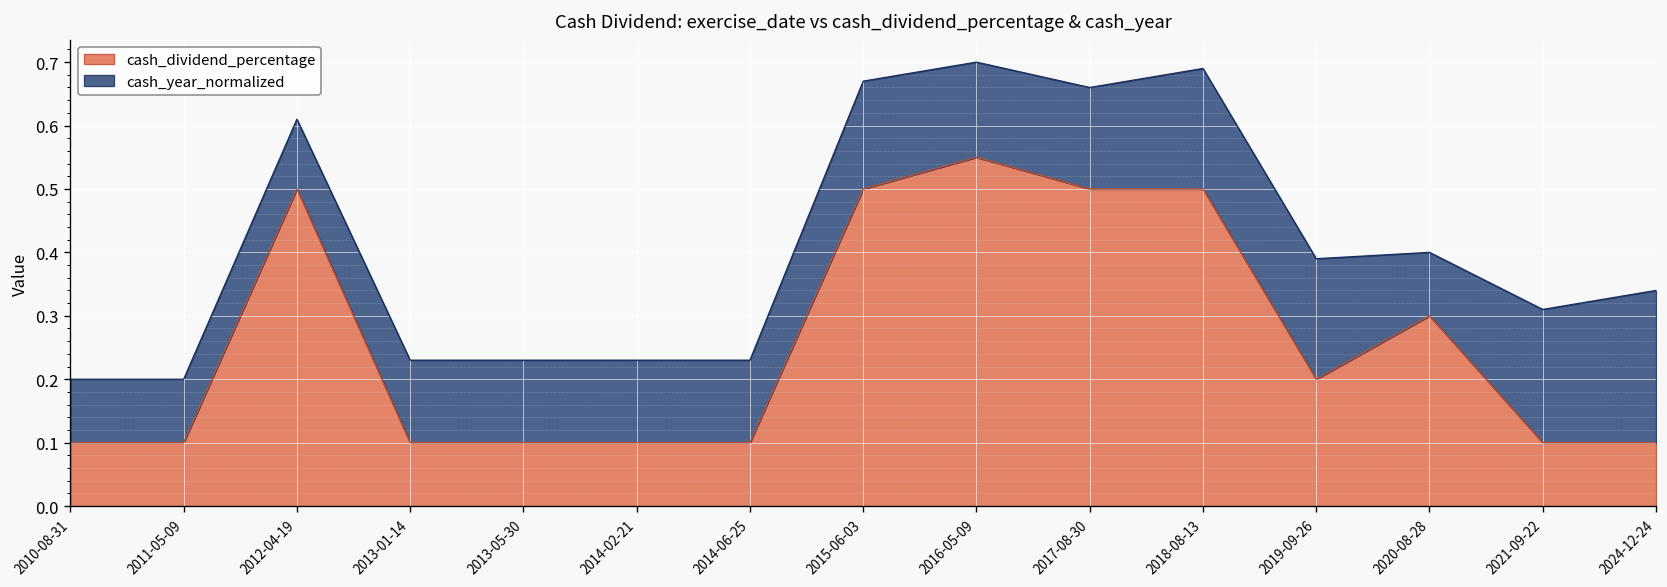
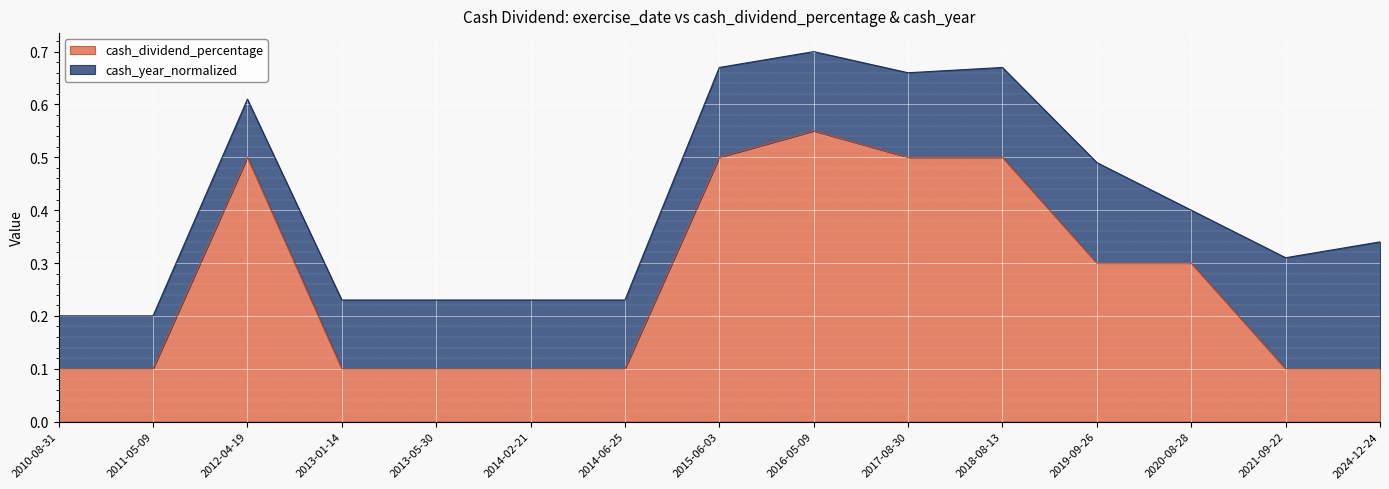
cash_year_normalized, 2018-08-13: 0.19 -> 0.17
cash_dividend_percentage, 2019-09-26: 0.2 -> 0.3
